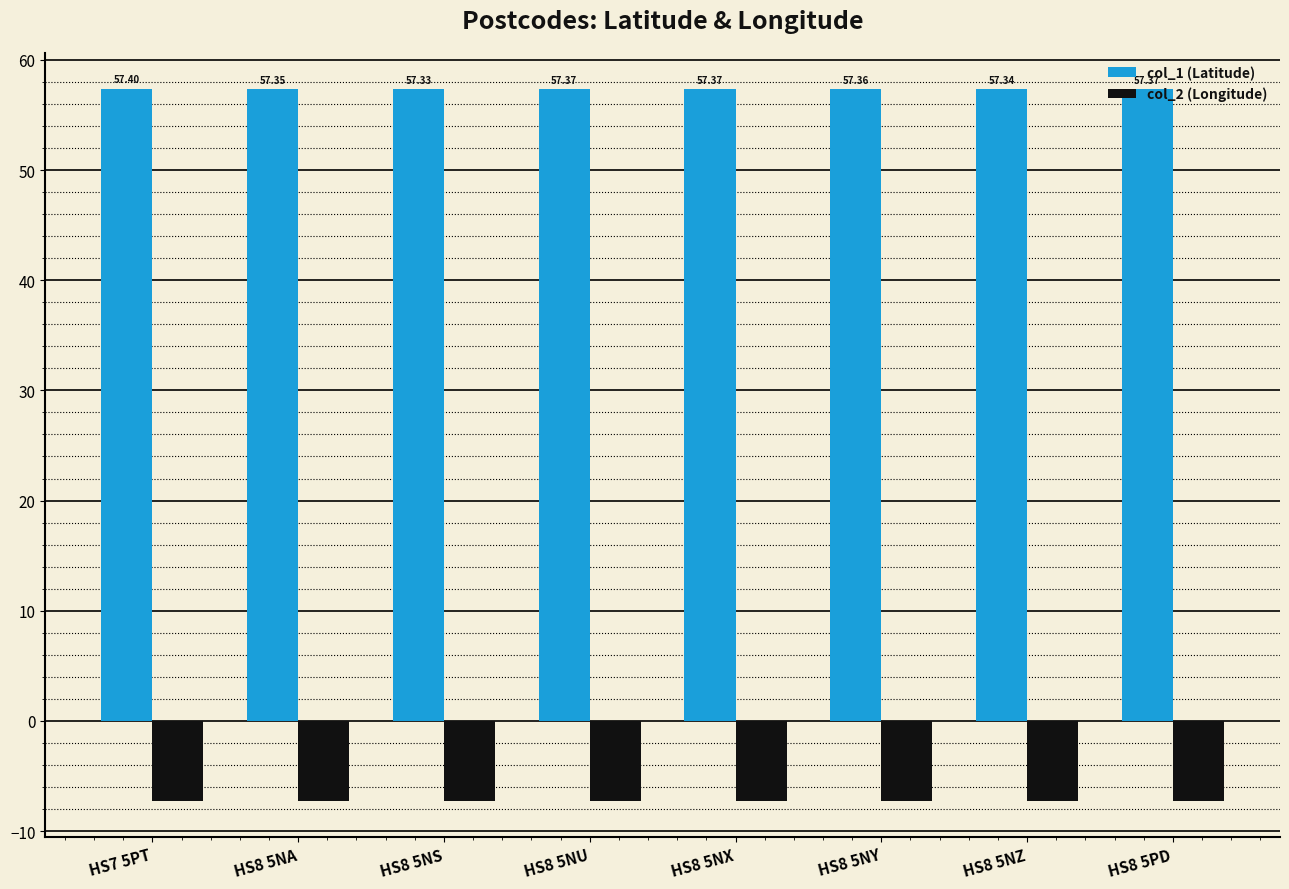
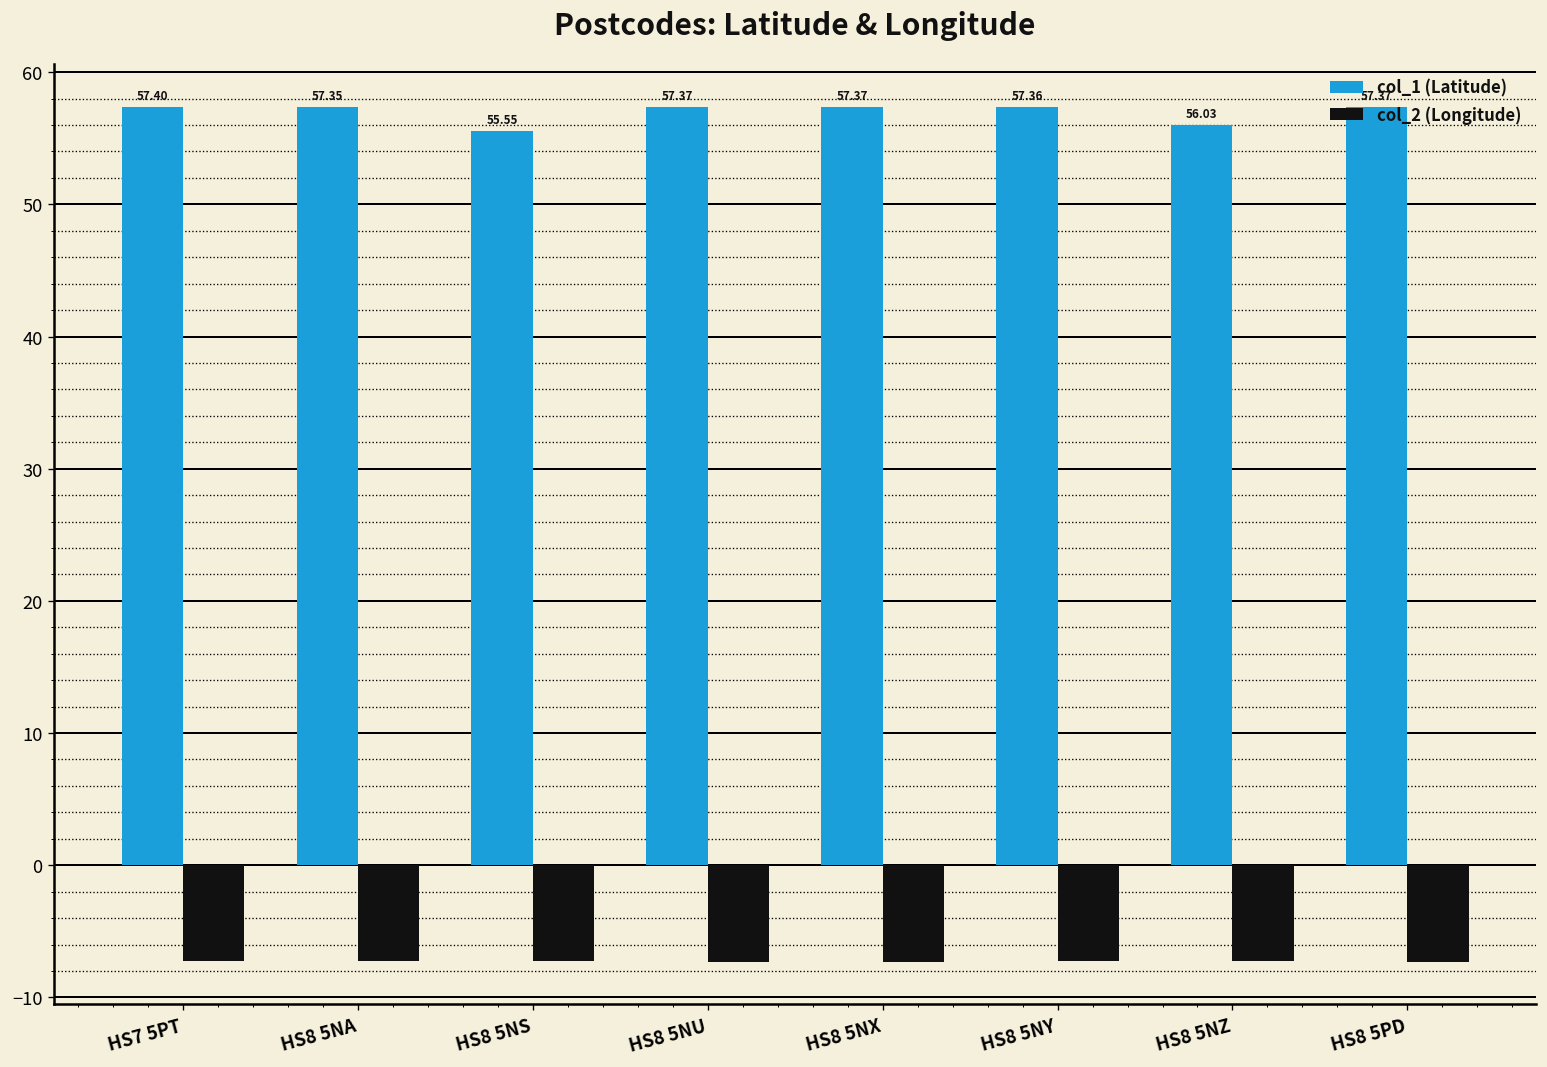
col_1 (Latitude), HS8 5NS: 57.33 -> 55.55
col_1 (Latitude), HS8 5NZ: 57.34 -> 56.03
